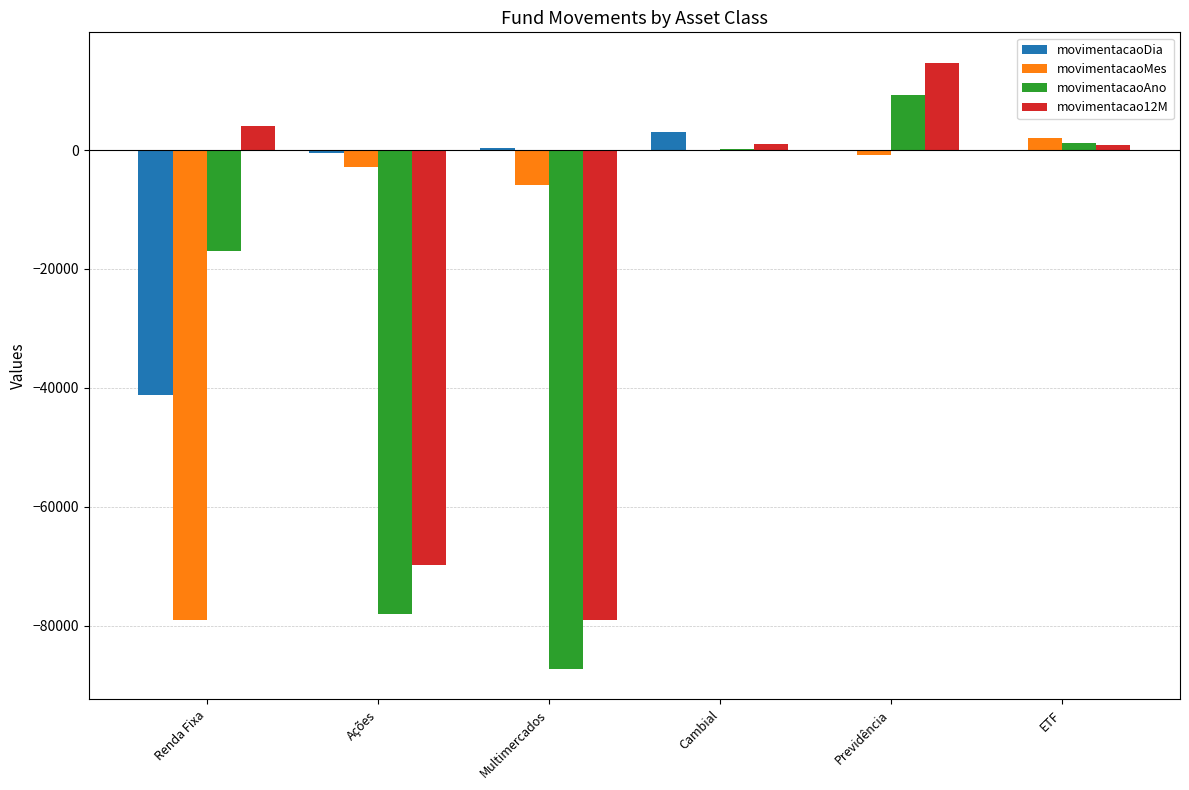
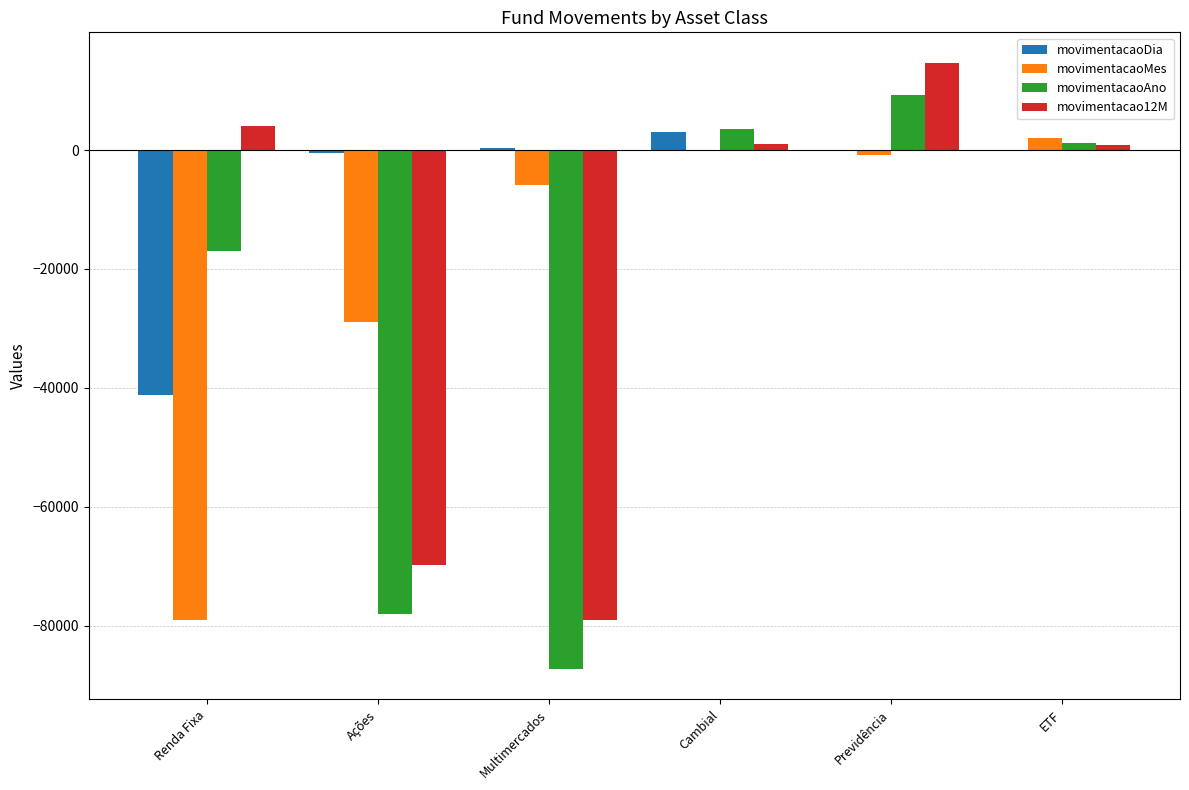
movimentacaoMes, Ações: -3000 -> -29000
movimentacaoAno, Cambial: 0 -> 4000
